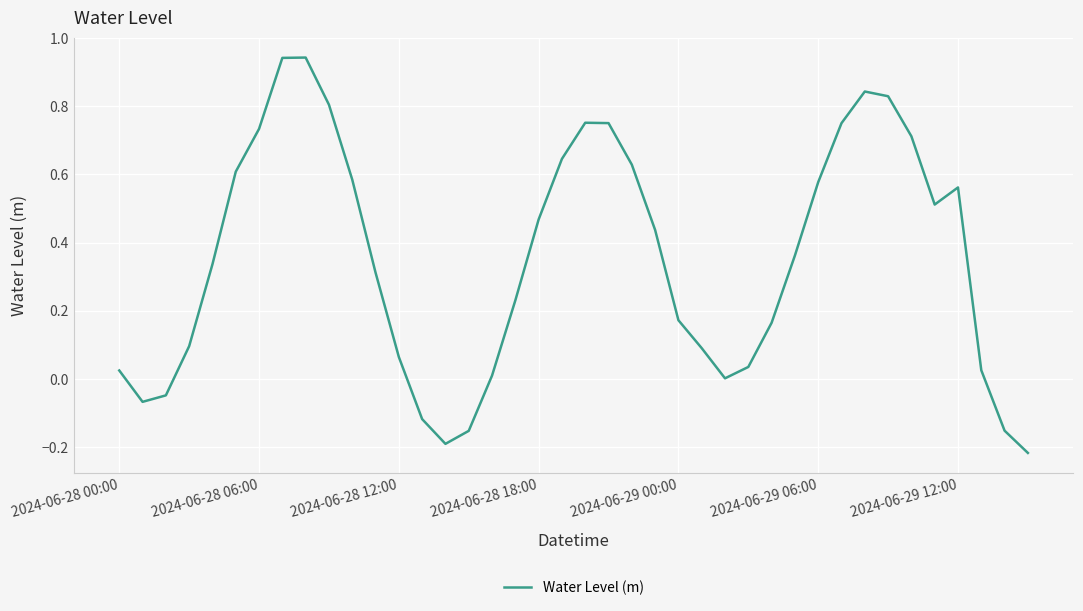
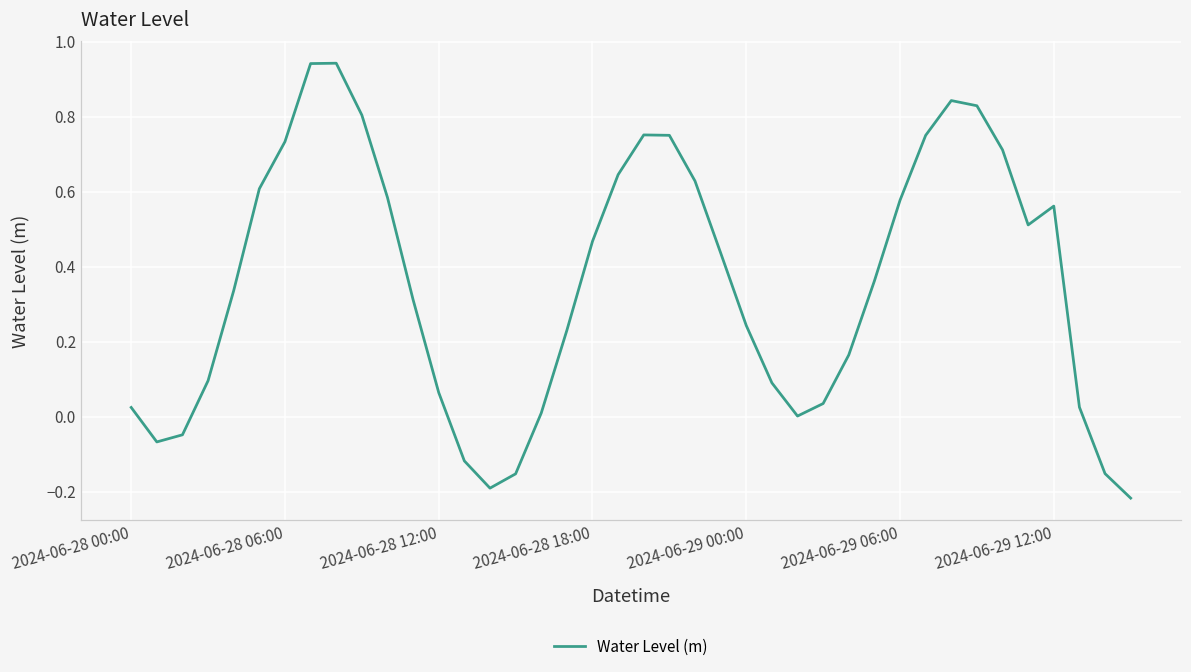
2024-06-29 00:00: 0.17 -> 0.24
